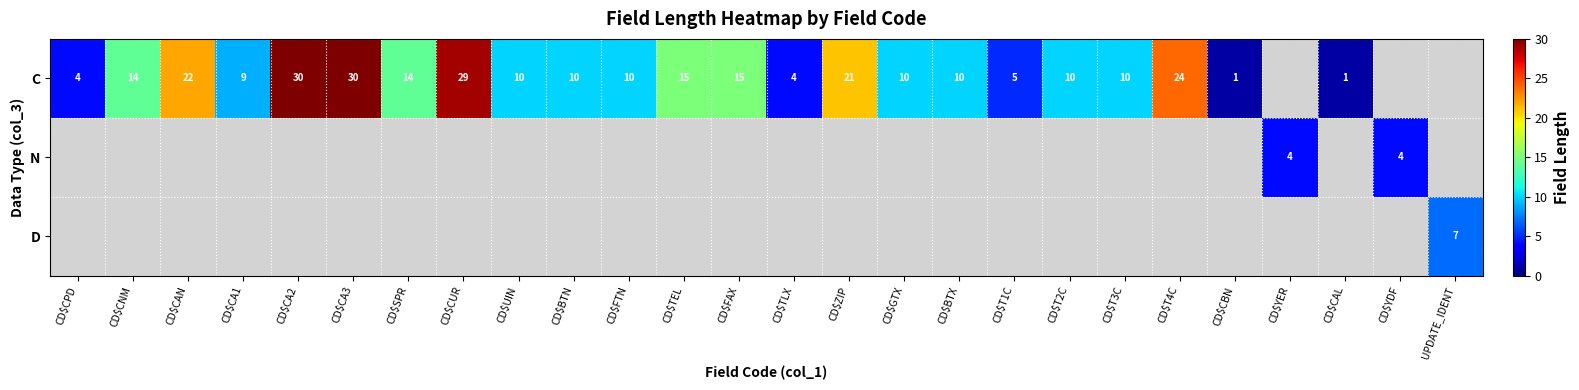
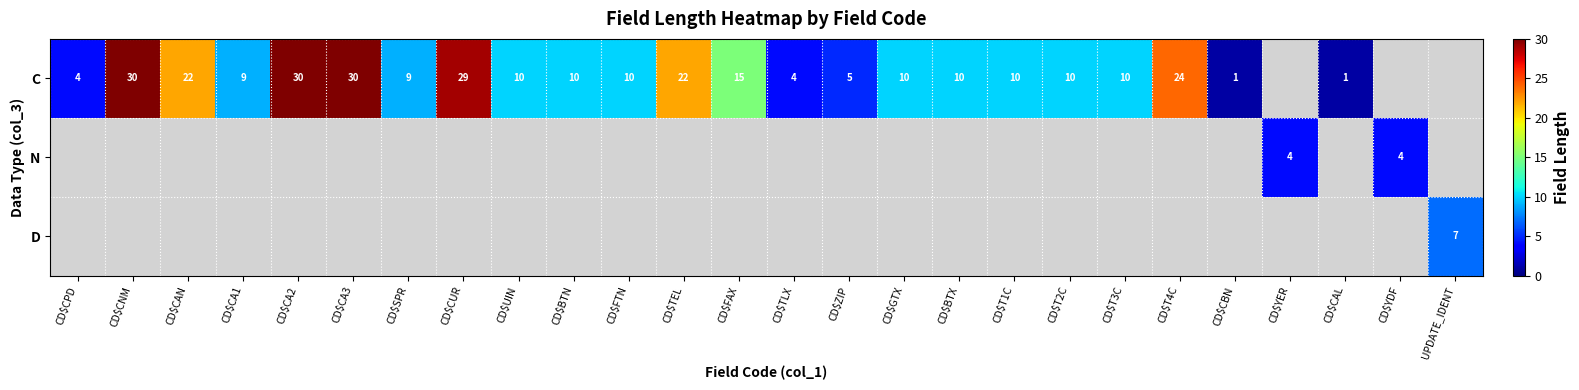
C, CD$CNM: 14 -> 30
C, CD$SPR: 14 -> 9
C, CD$TEL: 15 -> 22
C, CD$ZIP: 21 -> 5
C, CD$T1C: 5 -> 10
